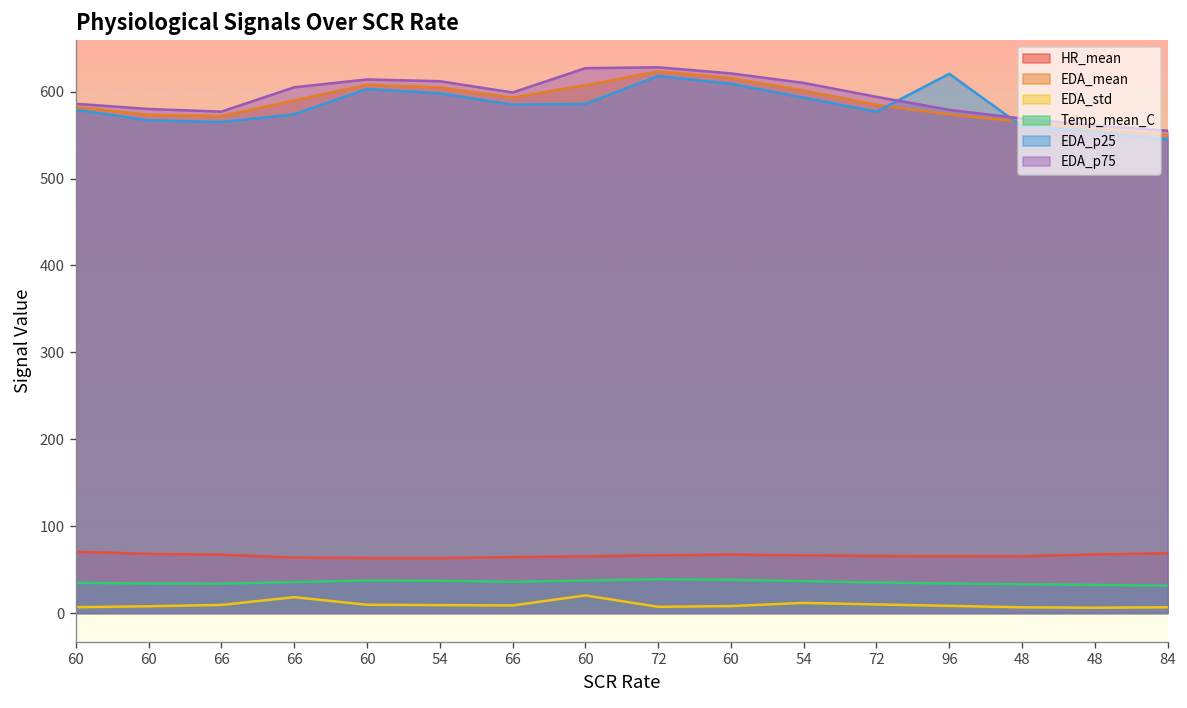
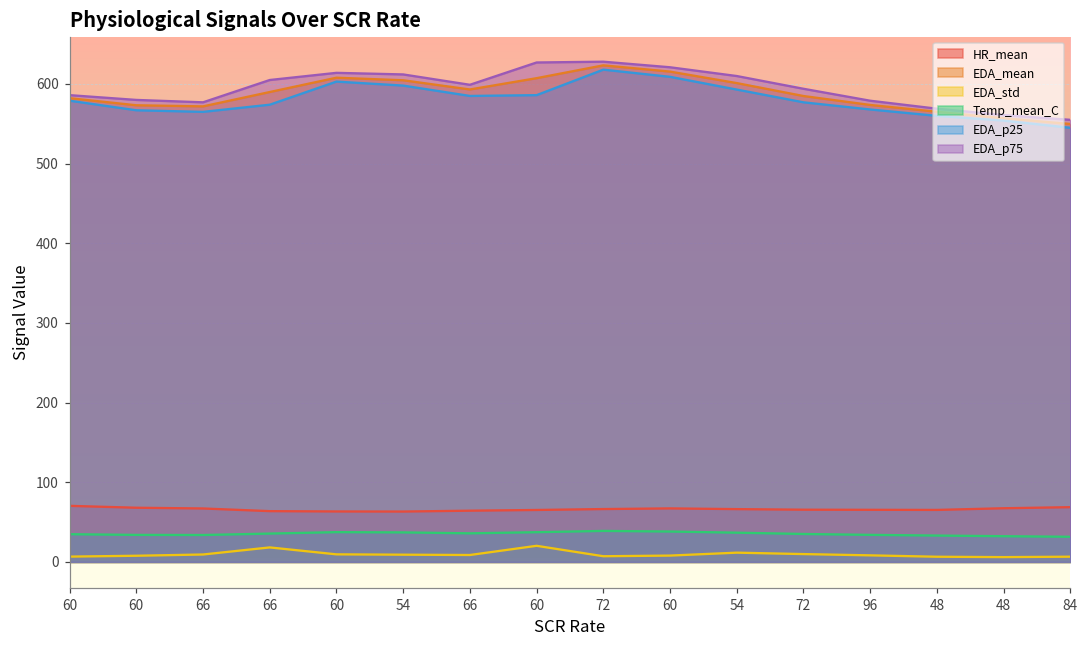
EDA_p25, 96: 620 -> 570
